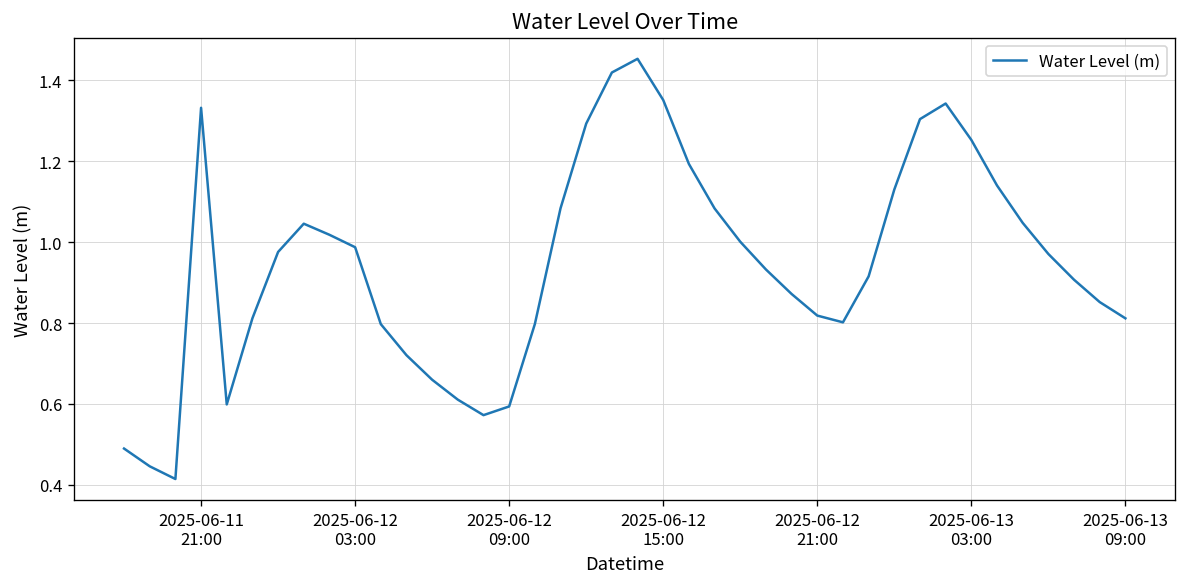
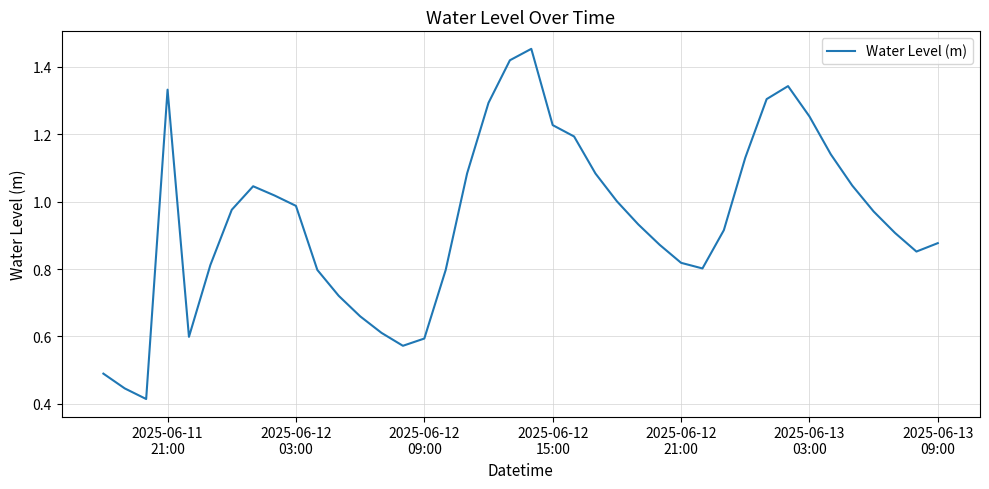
2025-06-12 15:00: 1.35 -> 1.23
2025-06-13 09:00: 0.81 -> 0.88
